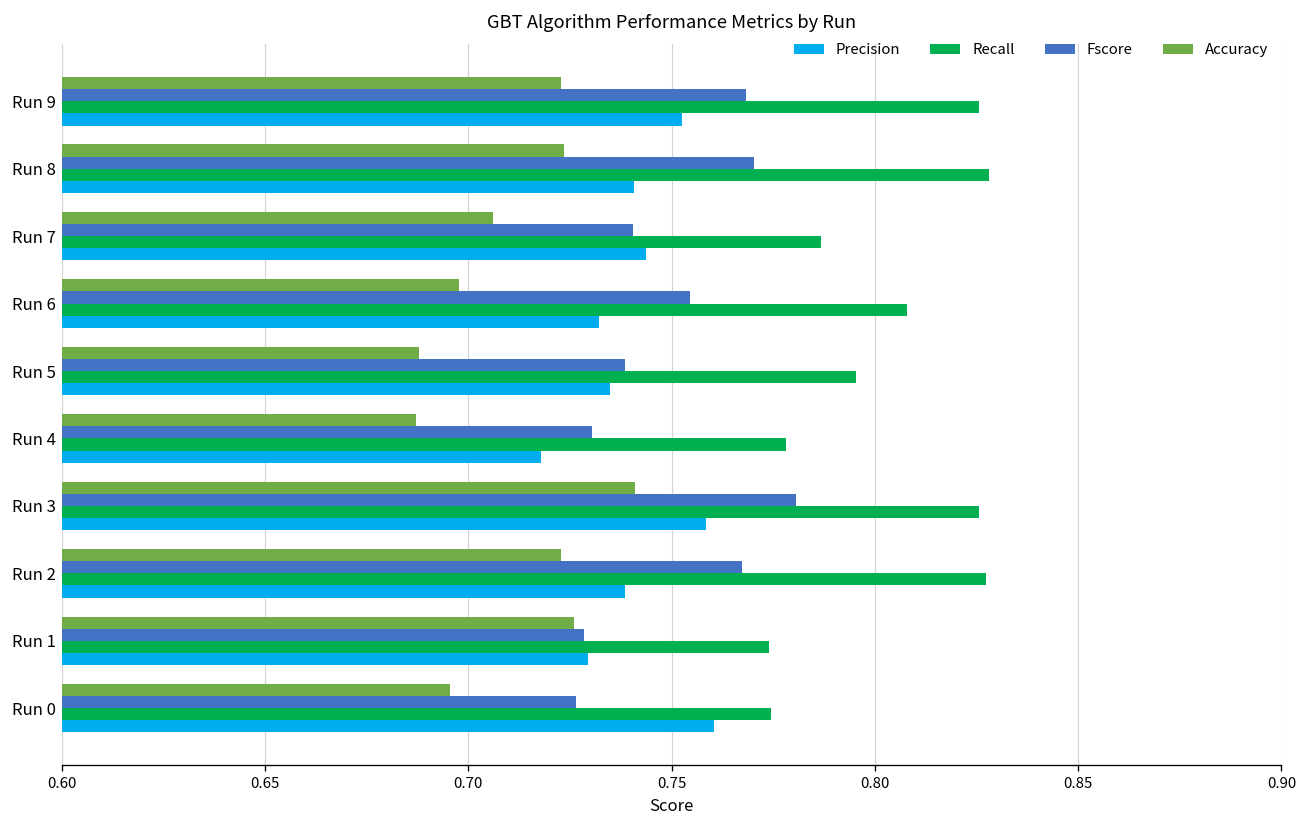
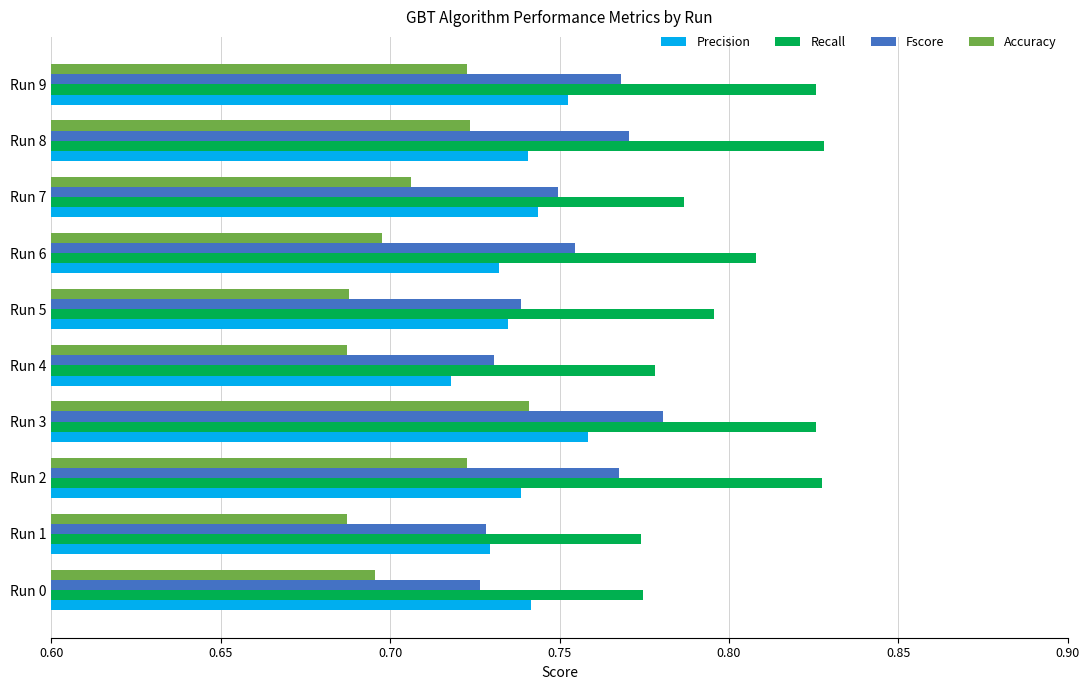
Fscore, Run 7: 0.741 -> 0.750
Accuracy, Run 1: 0.726 -> 0.687
Precision, Run 0: 0.760 -> 0.742
